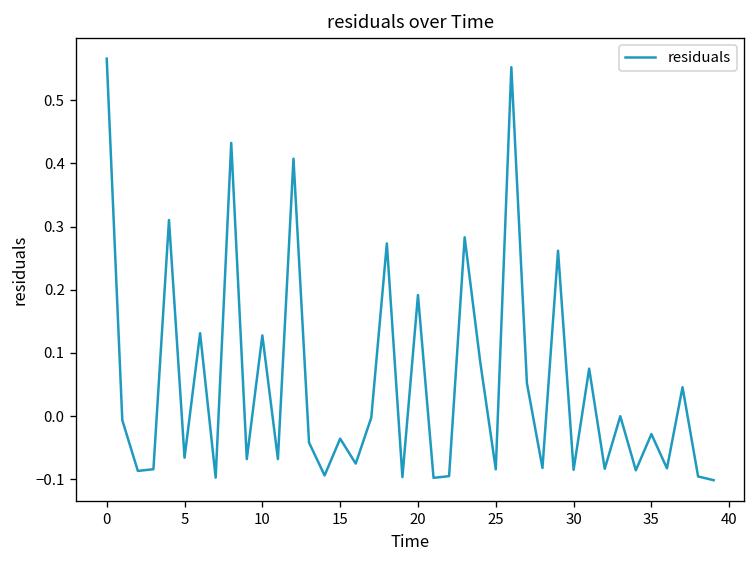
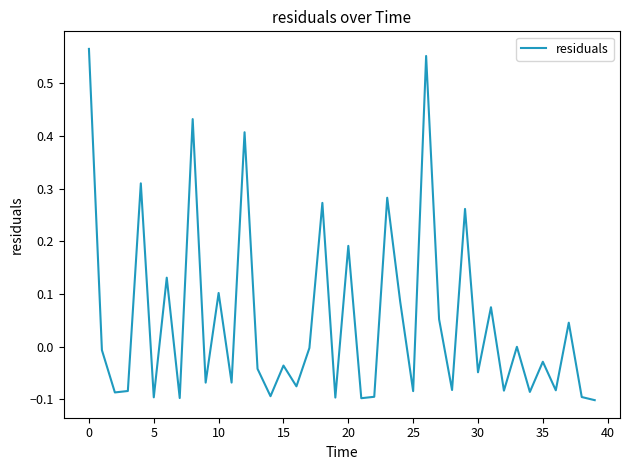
5: -0.07 -> -0.10
10: 0.13 -> 0.10
30: -0.08 -> -0.05
